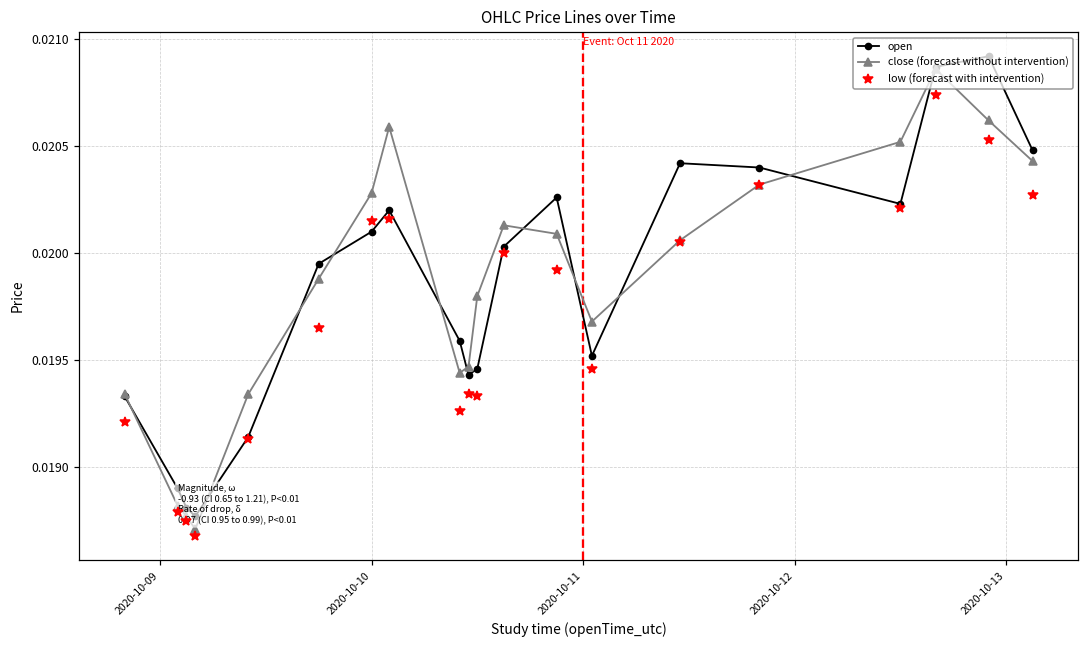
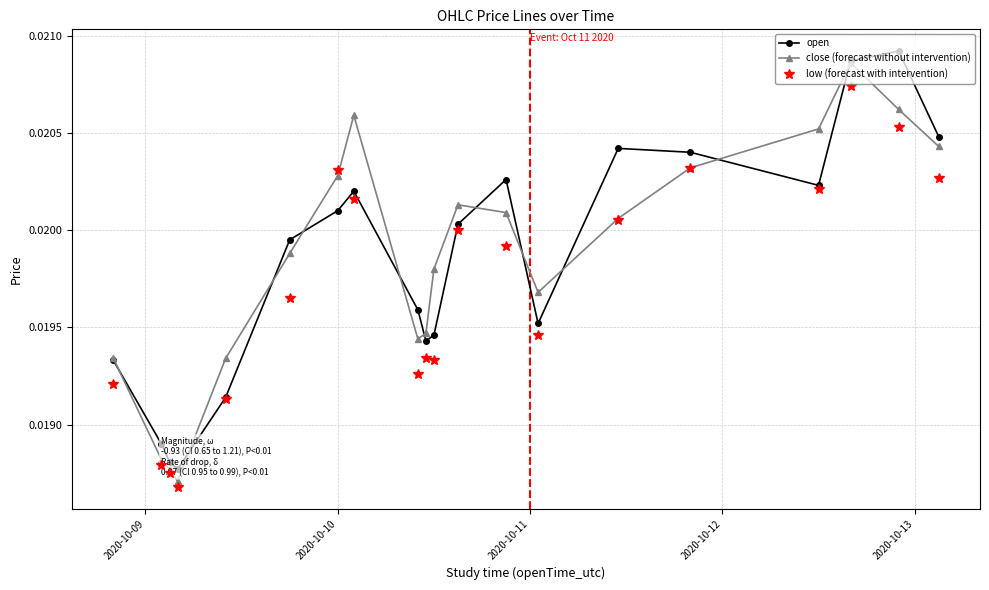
low (forecast with intervention), 2020-10-10: 0.02015 -> 0.02031
